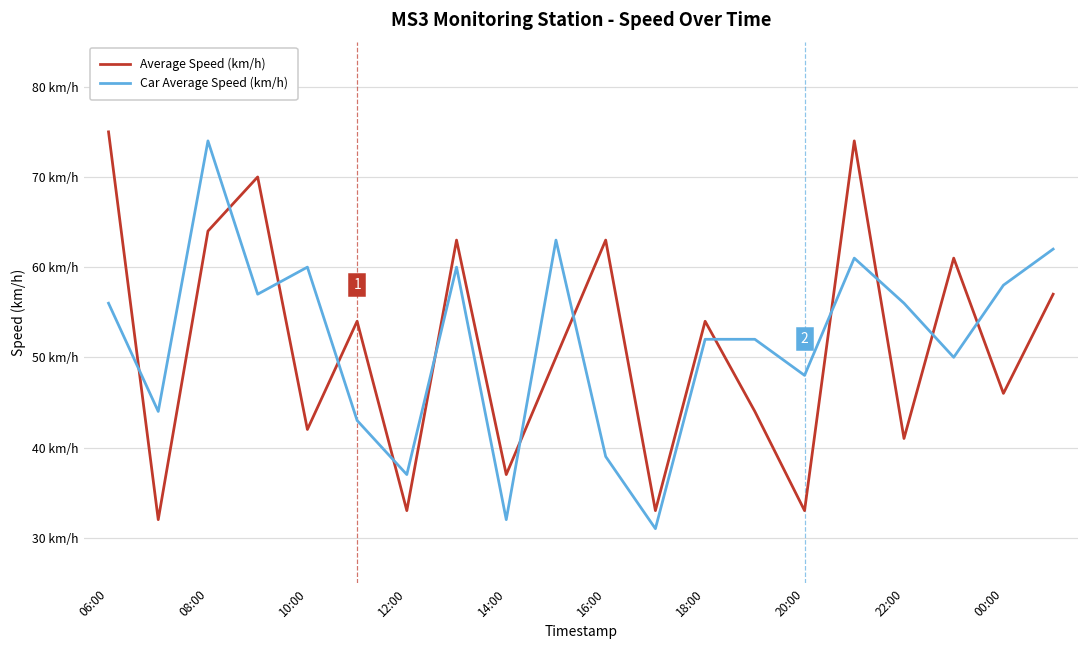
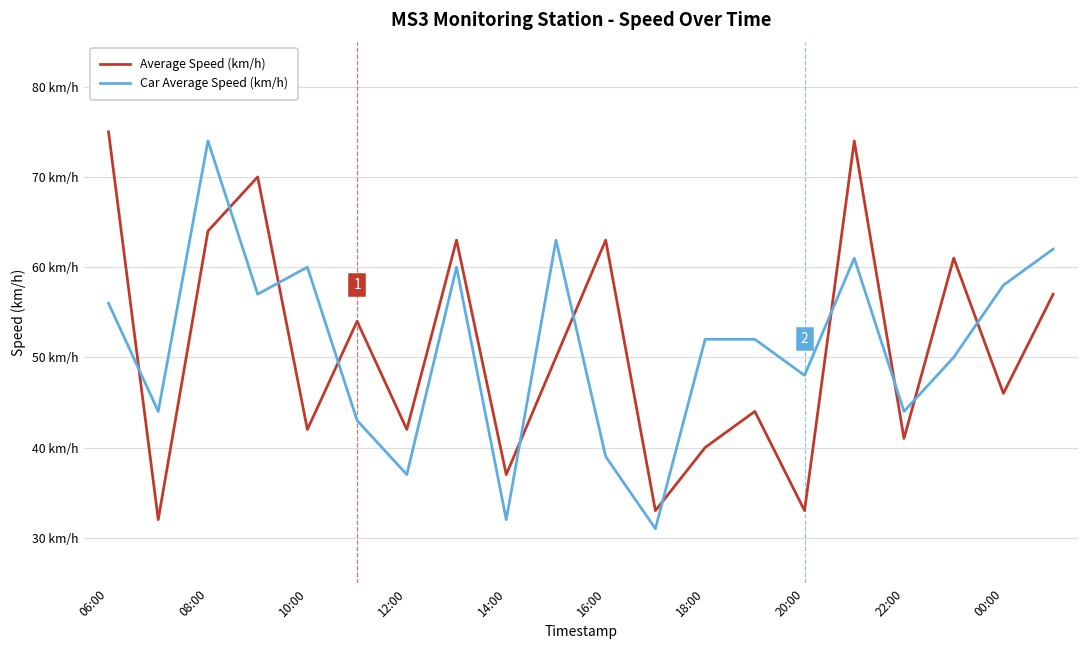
Average Speed (km/h), 12:00: 33 km/h -> 42 km/h
Average Speed (km/h), 18:00: 54 km/h -> 40 km/h
Car Average Speed (km/h), 22:00: 56 km/h -> 44 km/h
